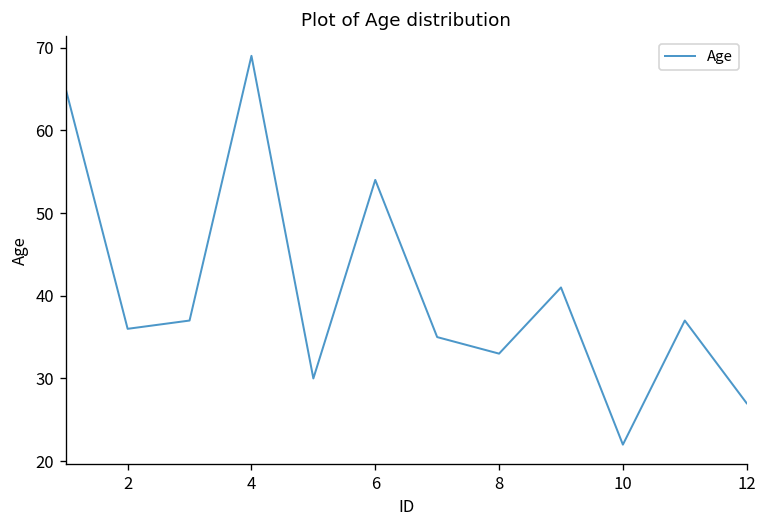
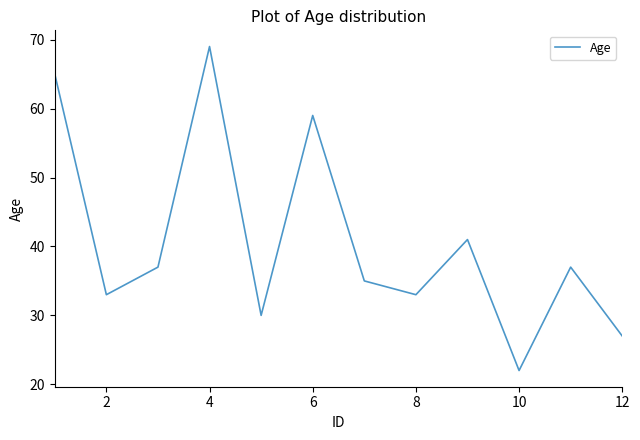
2: 36 -> 33
6: 54 -> 59
